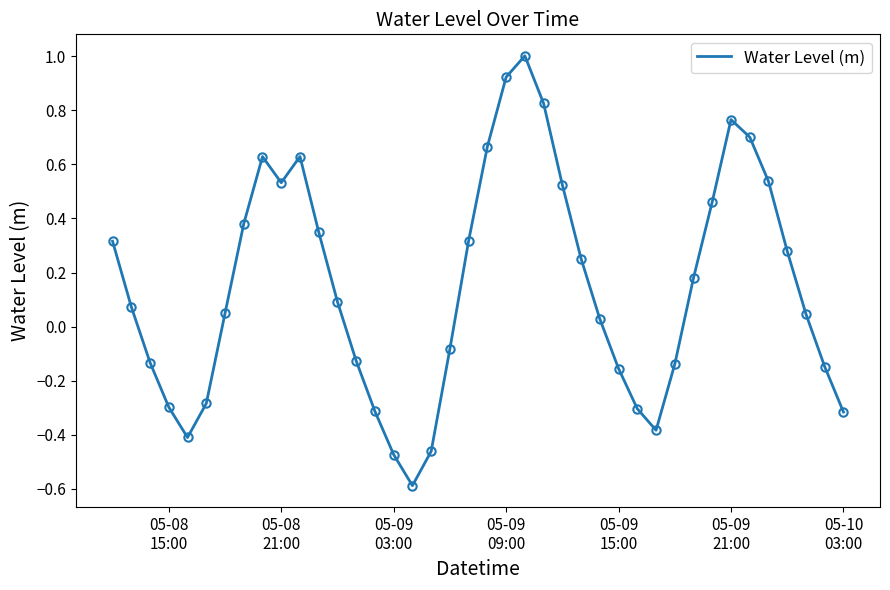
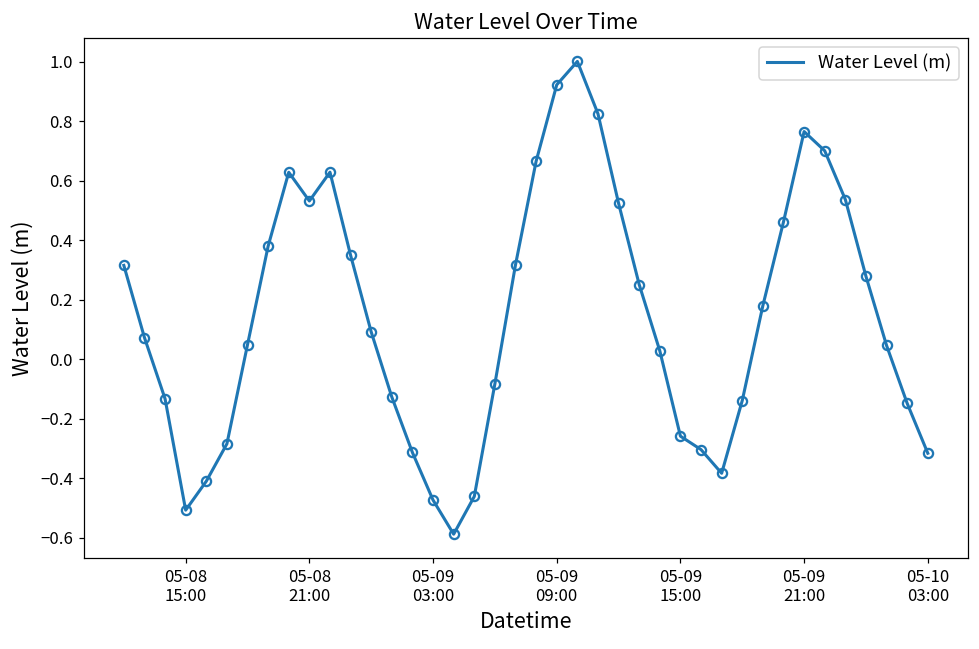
05-08 15:00: -0.30 -> -0.51
05-09 15:00: -0.16 -> -0.26
